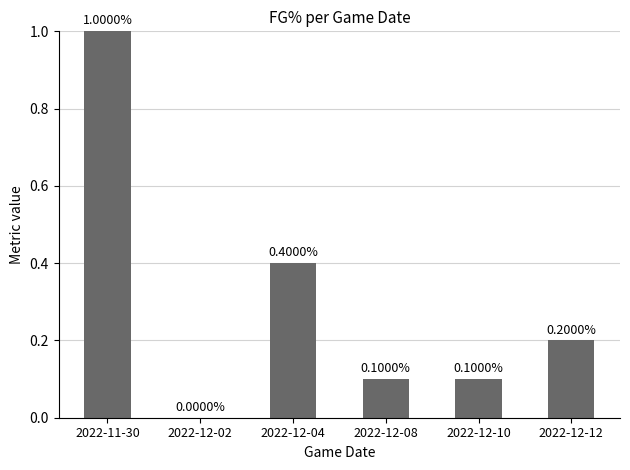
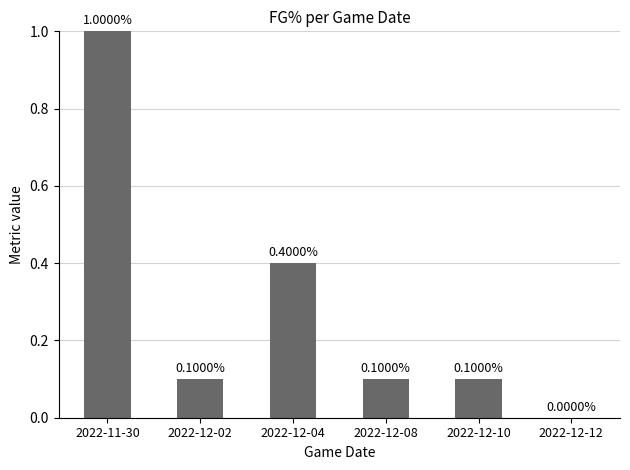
2022-12-02: 0.0000% -> 0.1000%
2022-12-12: 0.2000% -> 0.0000%
